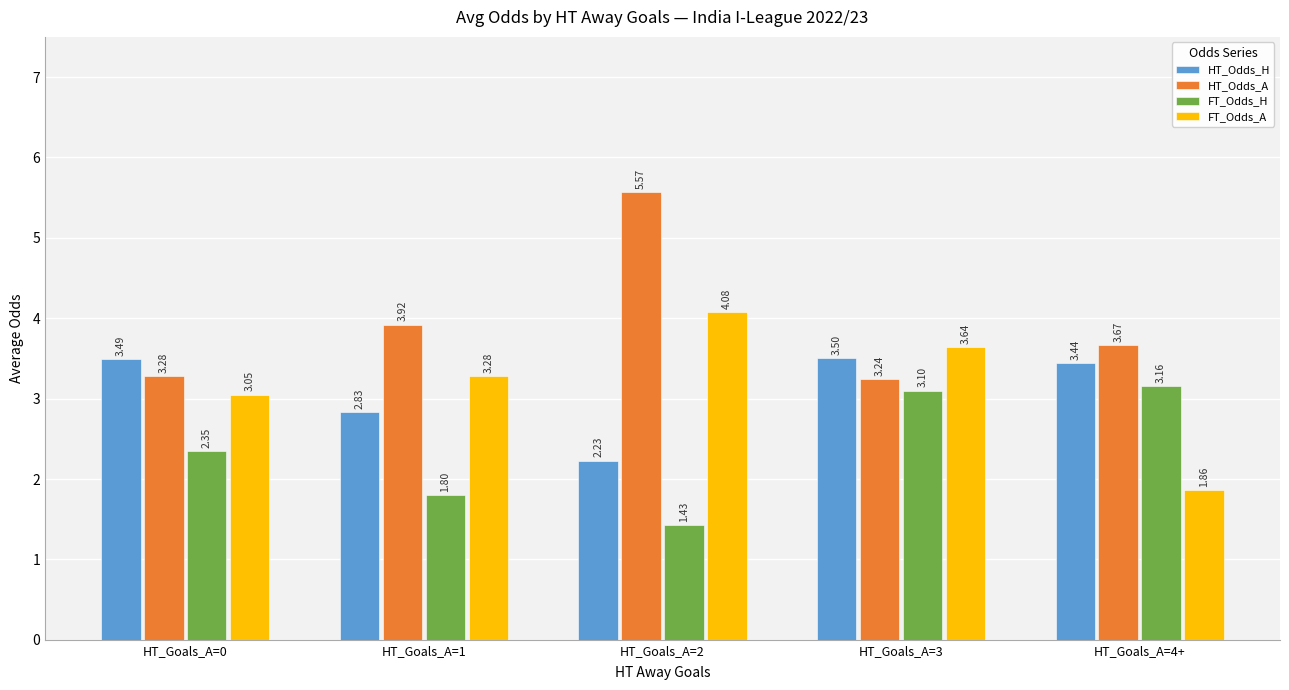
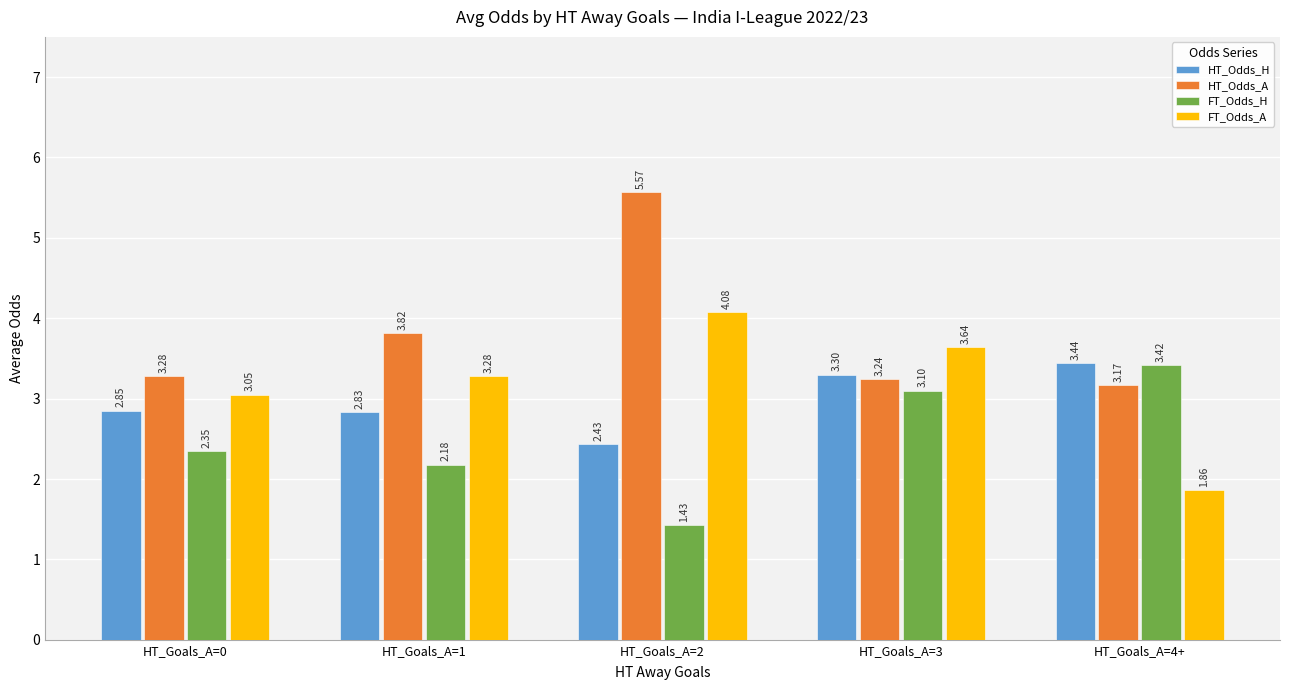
HT_Odds_H, HT_Goals_A=0: 3.49 -> 2.85
HT_Odds_A, HT_Goals_A=1: 3.92 -> 3.82
FT_Odds_H, HT_Goals_A=1: 1.80 -> 2.18
HT_Odds_H, HT_Goals_A=2: 2.23 -> 2.43
HT_Odds_H, HT_Goals_A=3: 3.50 -> 3.30
HT_Odds_A, HT_Goals_A=4+: 3.67 -> 3.17
FT_Odds_H, HT_Goals_A=4+: 3.16 -> 3.42
